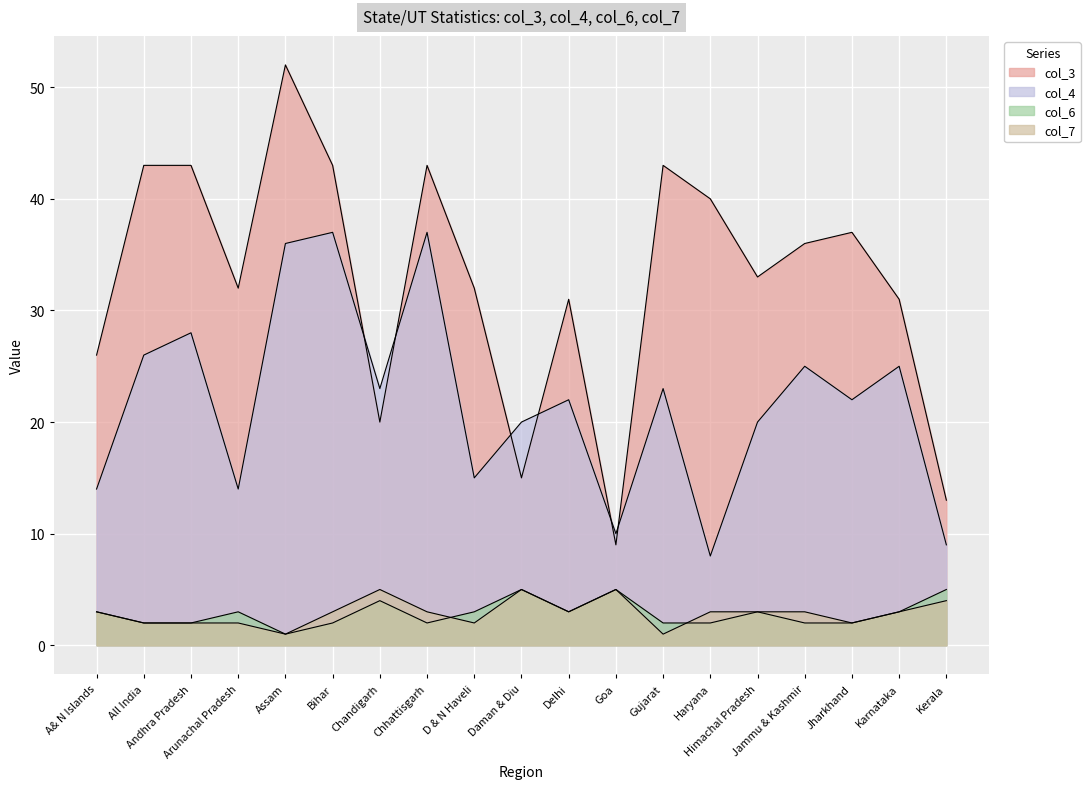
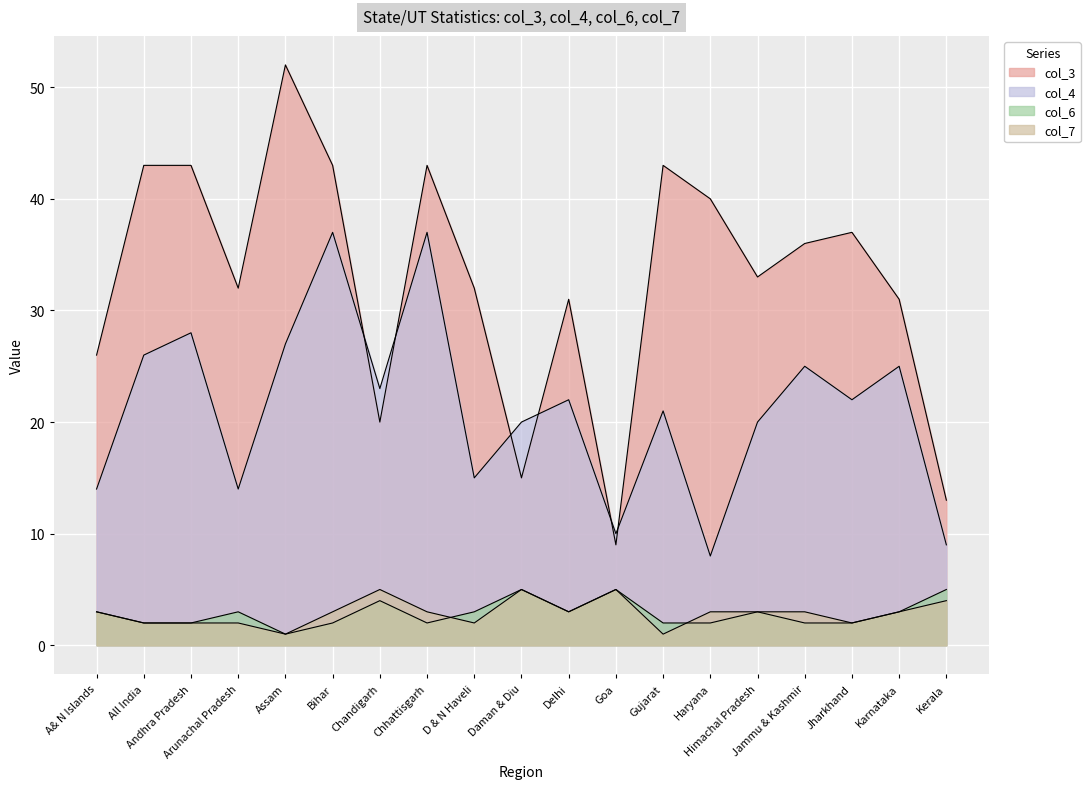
col_4, Assam: 36 -> 27
col_4, Gujarat: 23 -> 21
